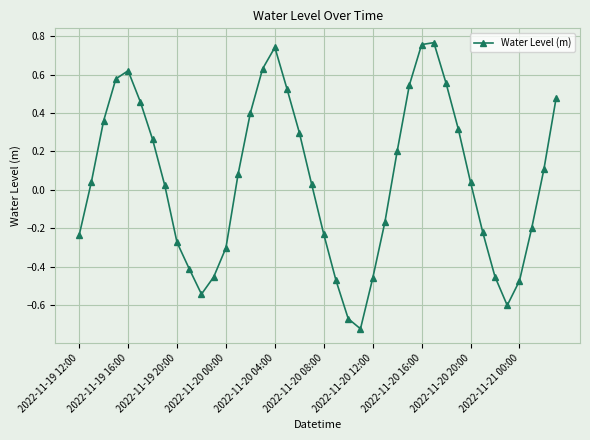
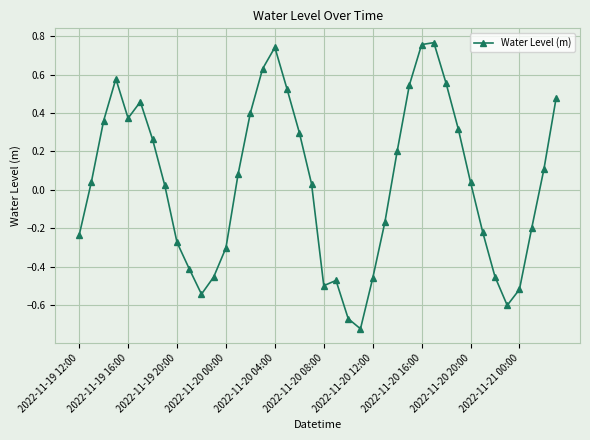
2022-11-19 16:00: 0.62 -> 0.37
2022-11-20 08:00: -0.23 -> -0.50
2022-11-21 00:00: -0.47 -> -0.52
